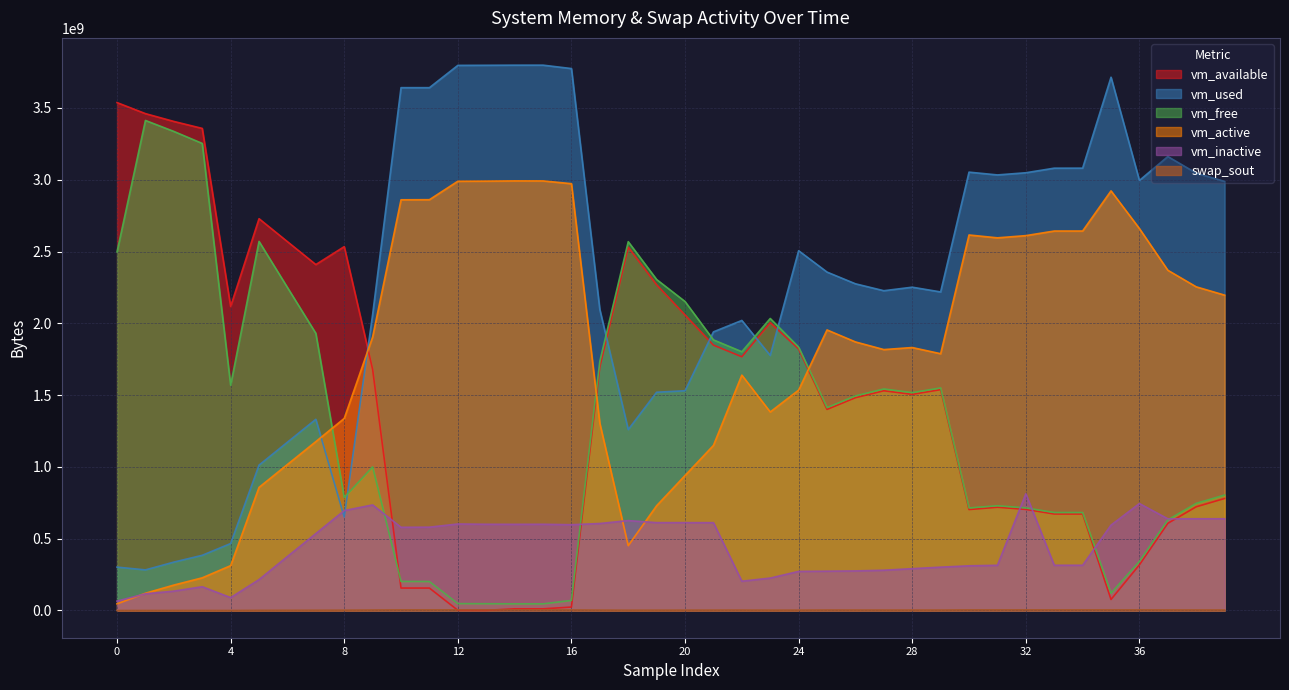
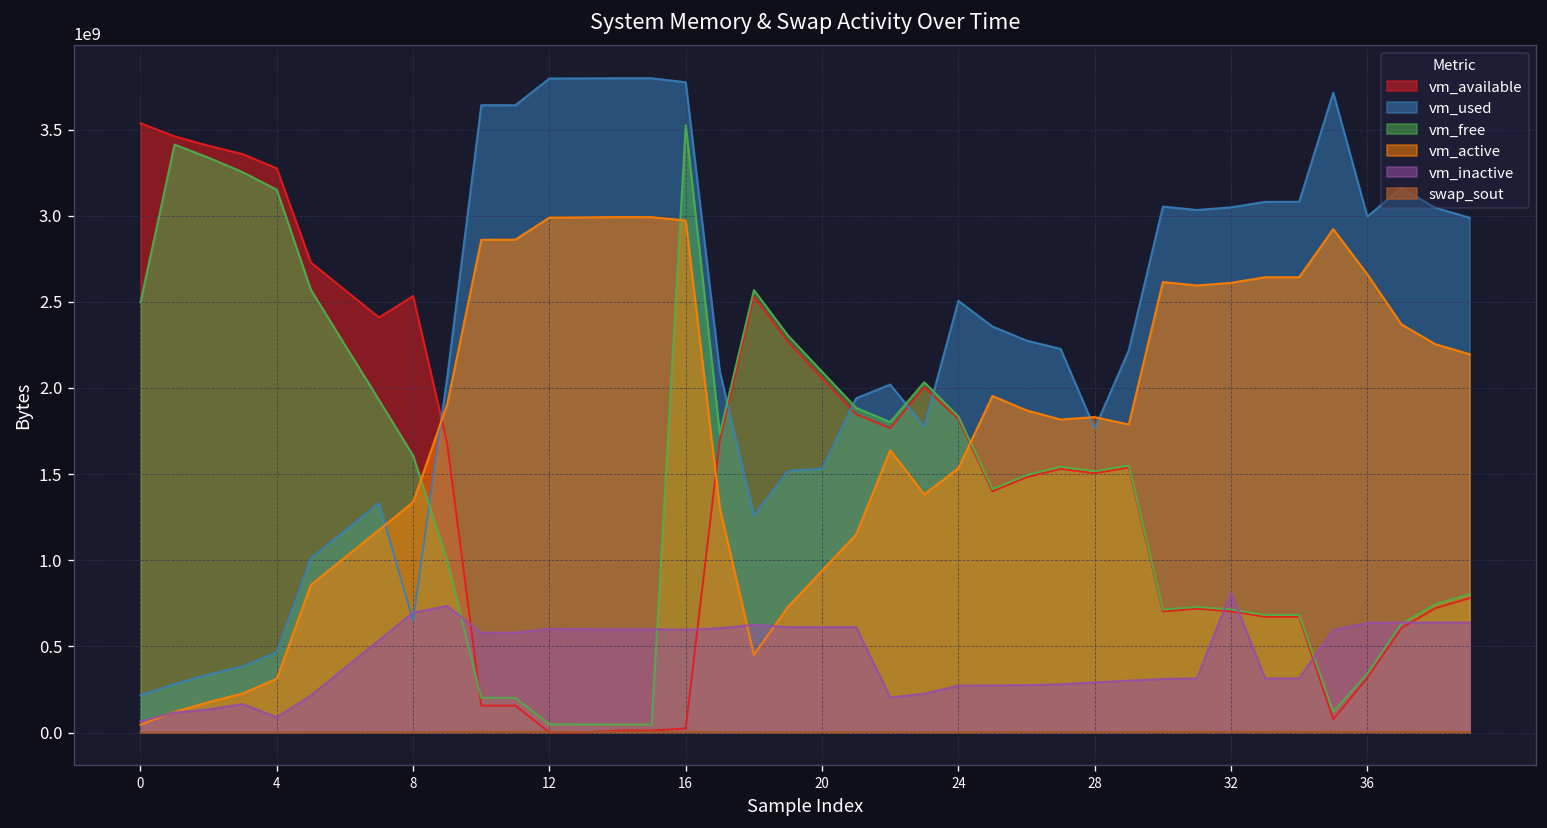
vm_used, 0: 300000000 -> 220000000
vm_available, 4: 2120000000 -> 3270000000
vm_free, 4: 1570000000 -> 3150000000
vm_free, 8: 790000000 -> 1610000000
vm_free, 16: 70000000 -> 3530000000
vm_free, 20: 2150000000 -> 2090000000
vm_used, 28: 2250000000 -> 1760000000
vm_inactive, 36: 740000000 -> 640000000
